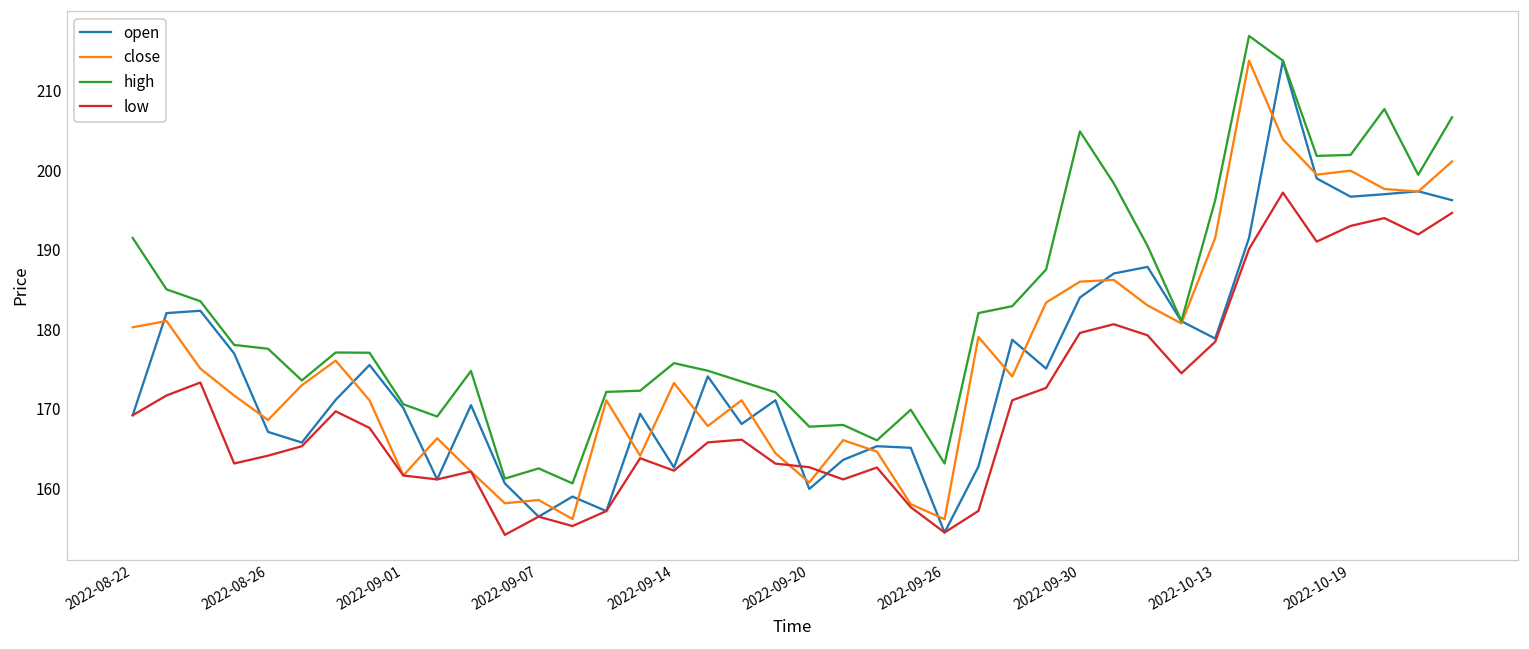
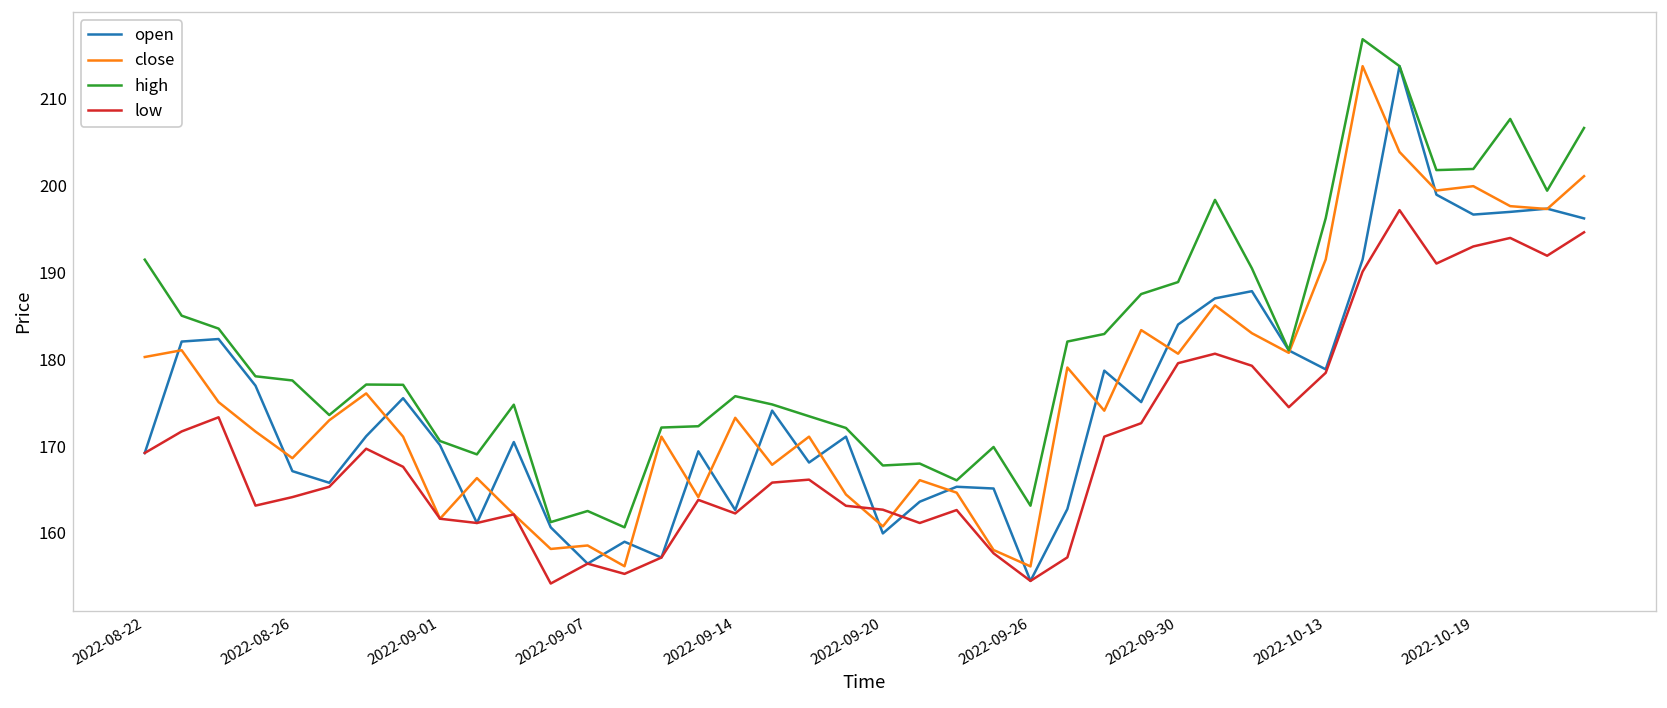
close, 2022-09-30: 186 -> 181
high, 2022-09-30: 205 -> 189
